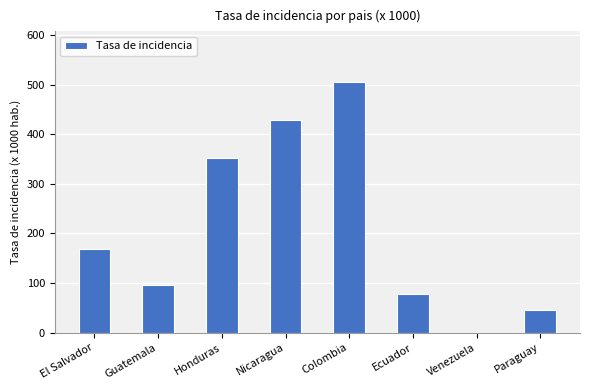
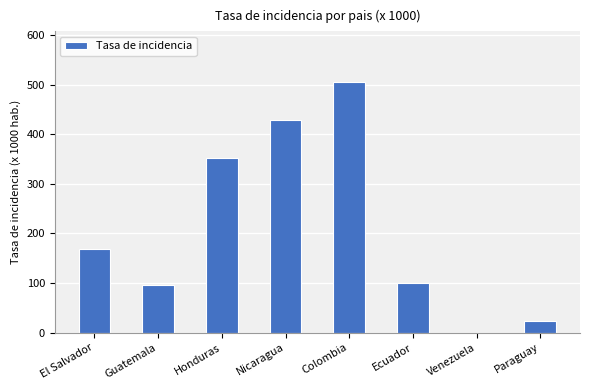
Ecuador: 80 -> 100
Paraguay: 50 -> 20
